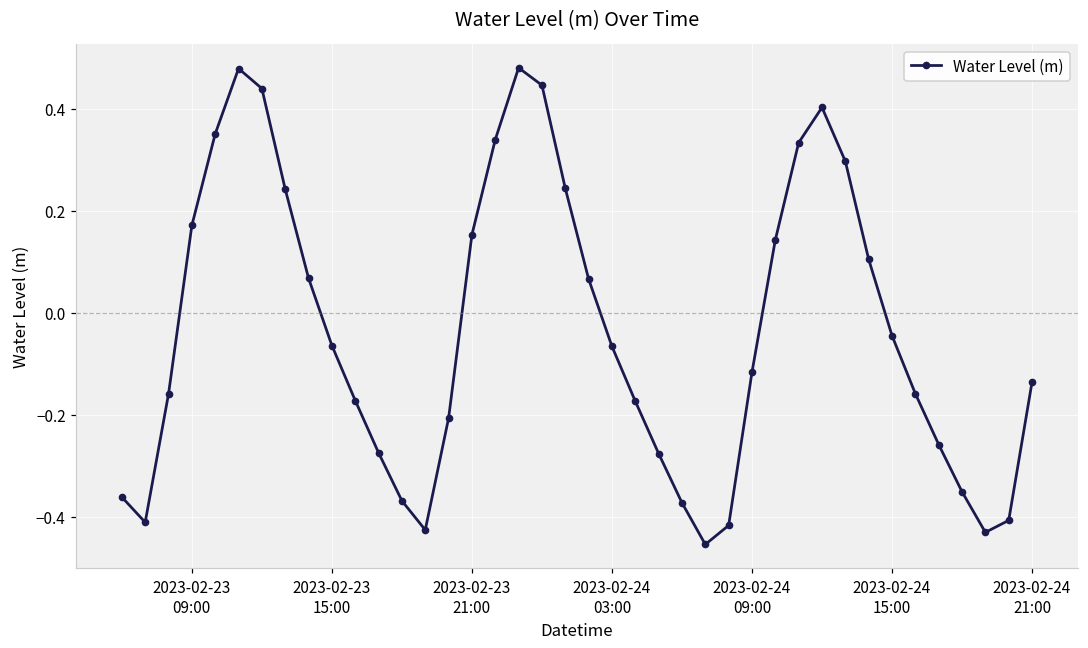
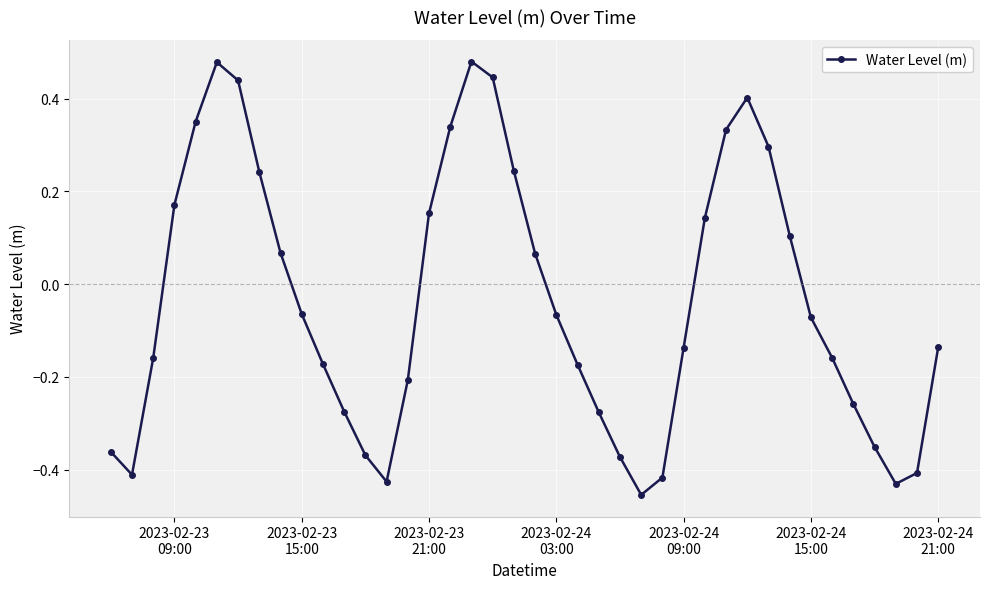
2023-02-24 09:00: -0.12 -> -0.14
2023-02-24 15:00: -0.05 -> -0.07
